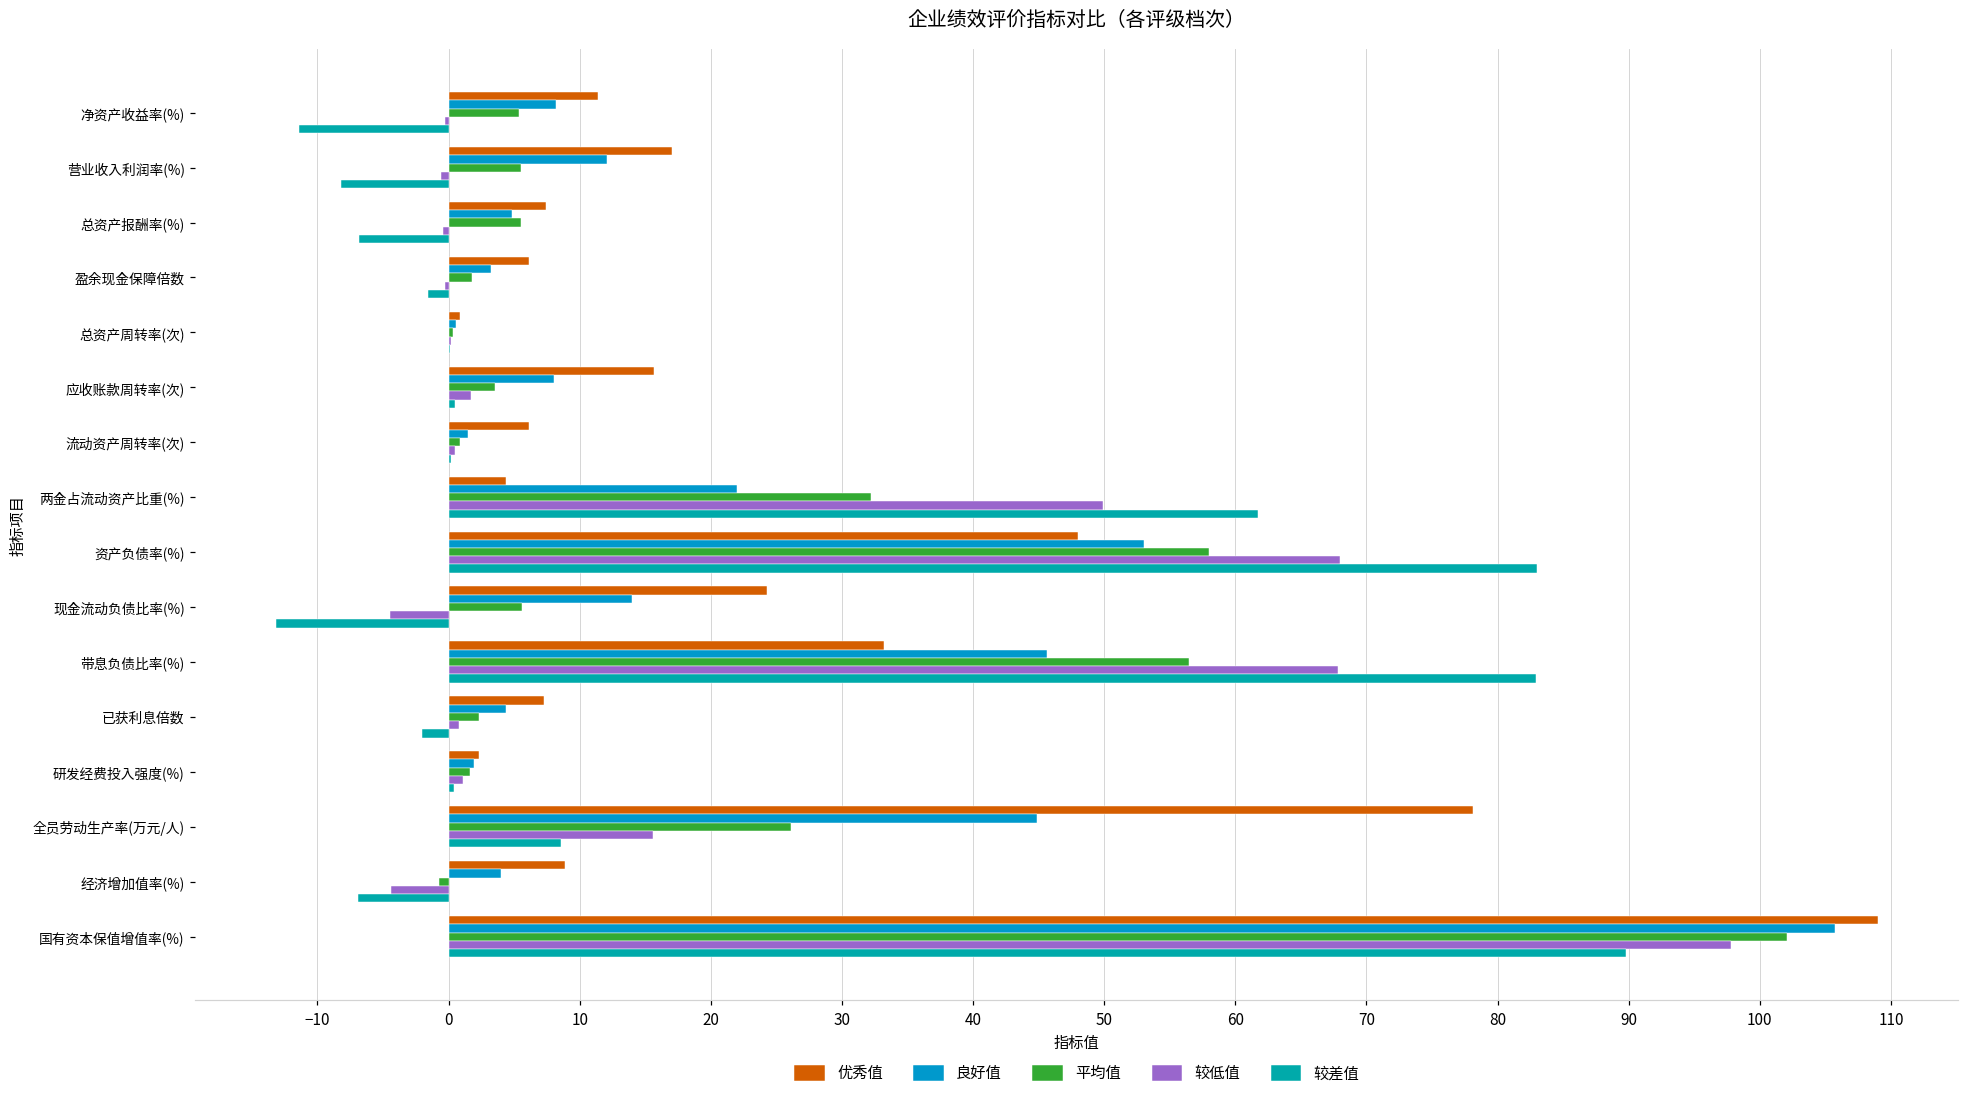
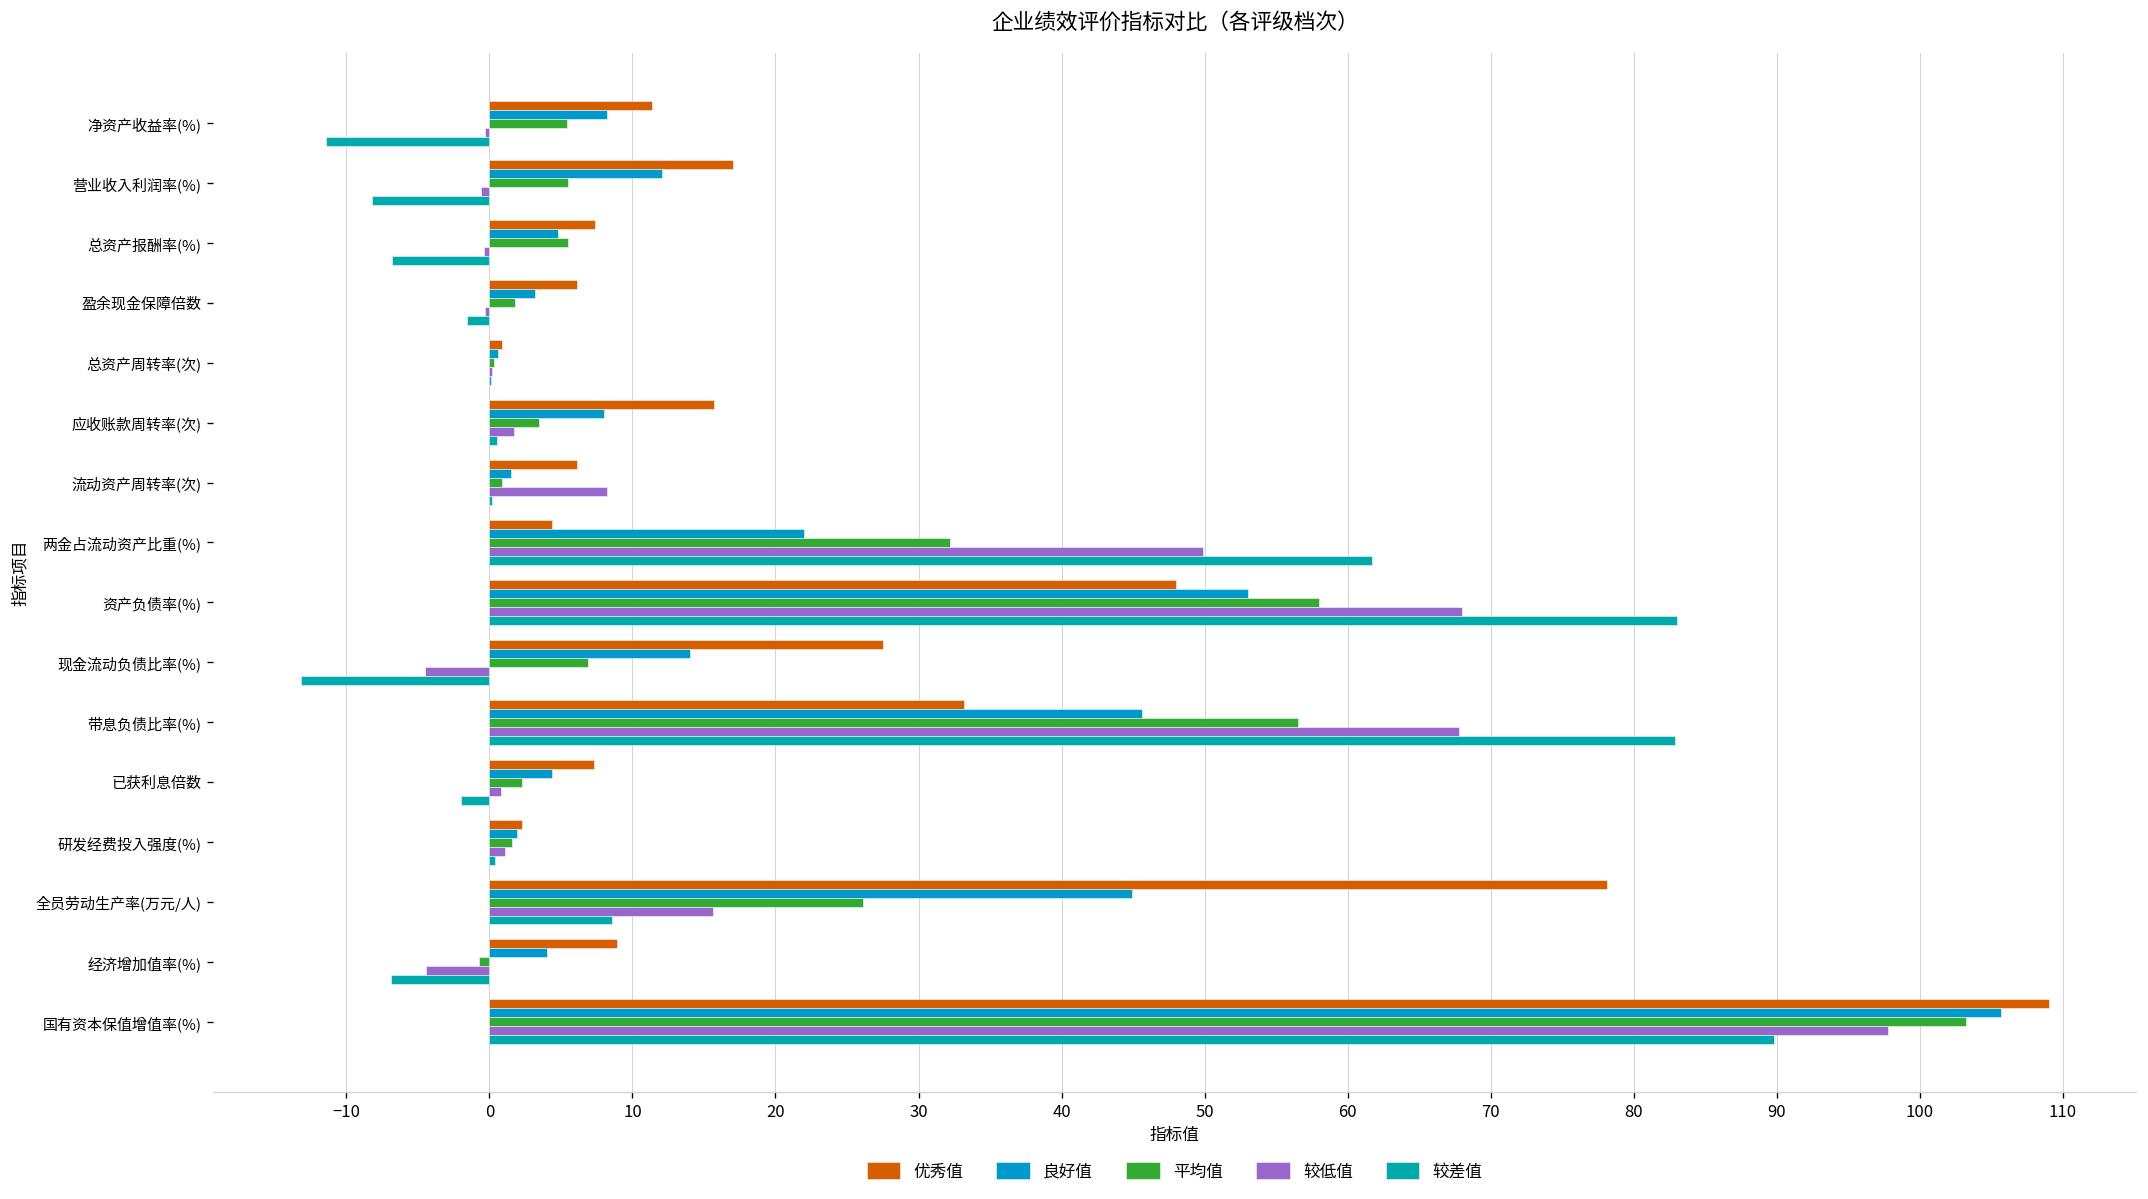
较低值, 流动资产周转率(次): 0.5 -> 8.2
优秀值, 现金流动负债比率(%): 24.3 -> 27.5
平均值, 现金流动负债比率(%): 5.6 -> 6.9
平均值, 国有资本保值增值率(%): 102.1 -> 103.2
